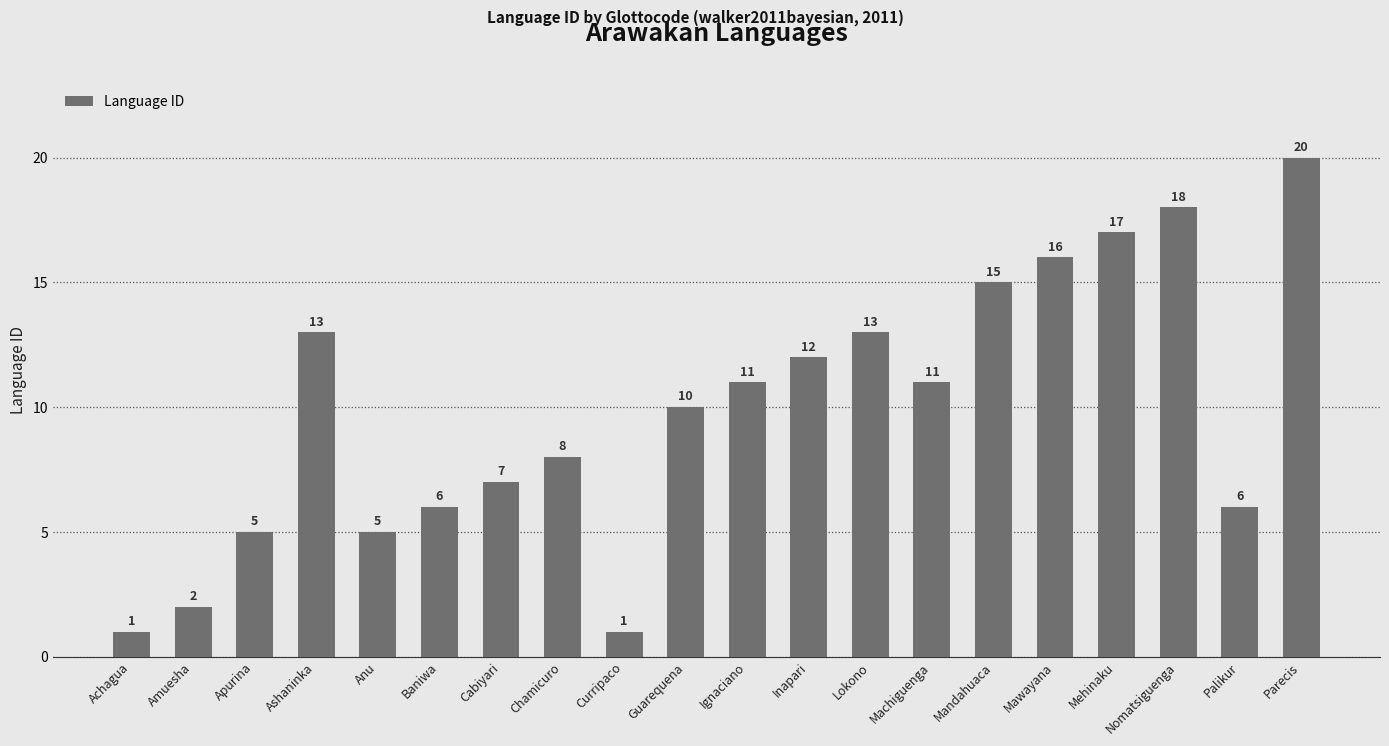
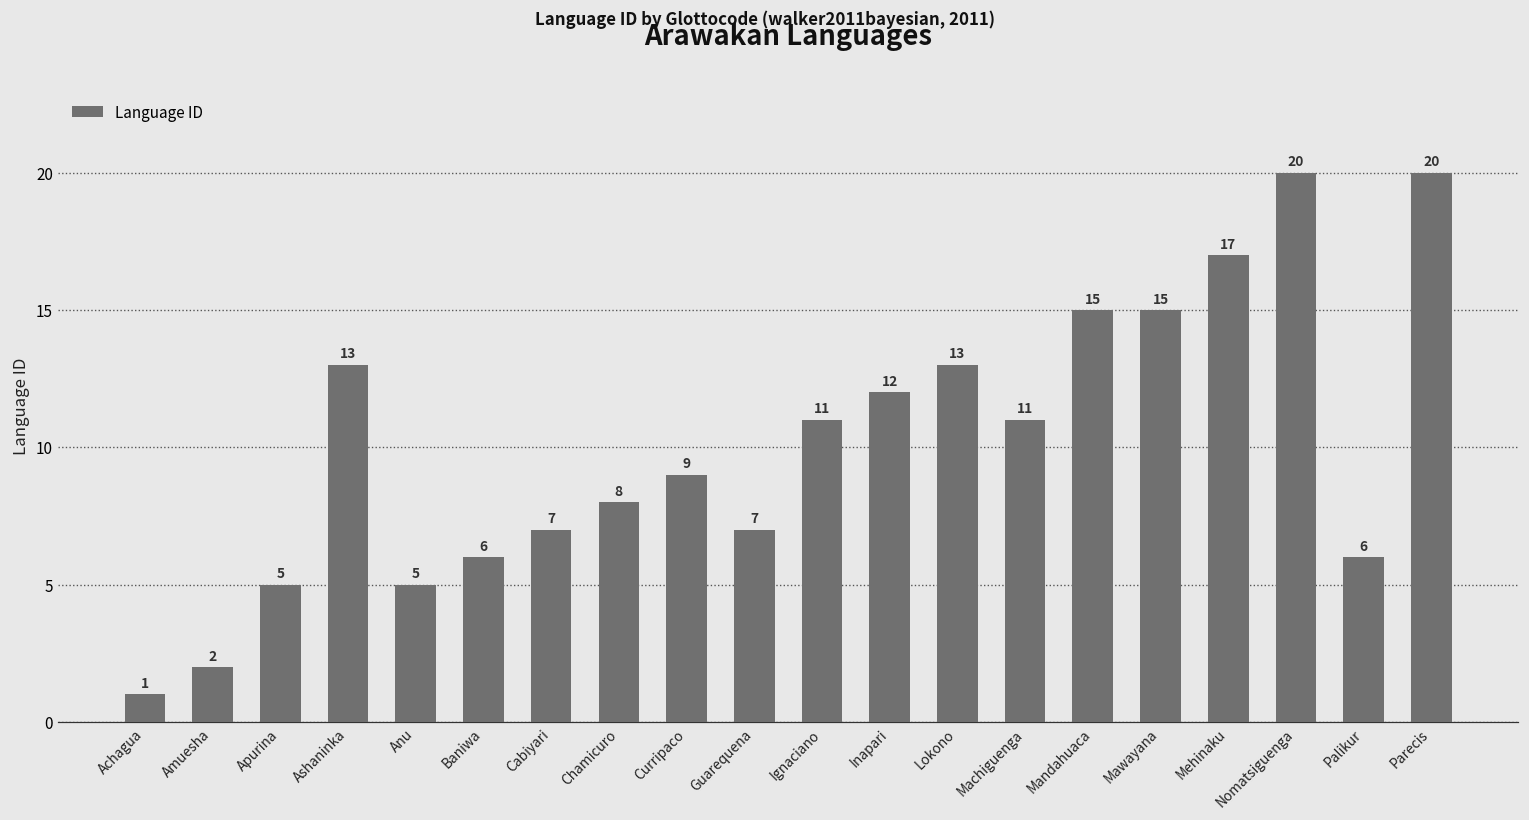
Curripaco: 1 -> 9
Guarequena: 10 -> 7
Mawayana: 16 -> 15
Nomatsiguenga: 18 -> 20
